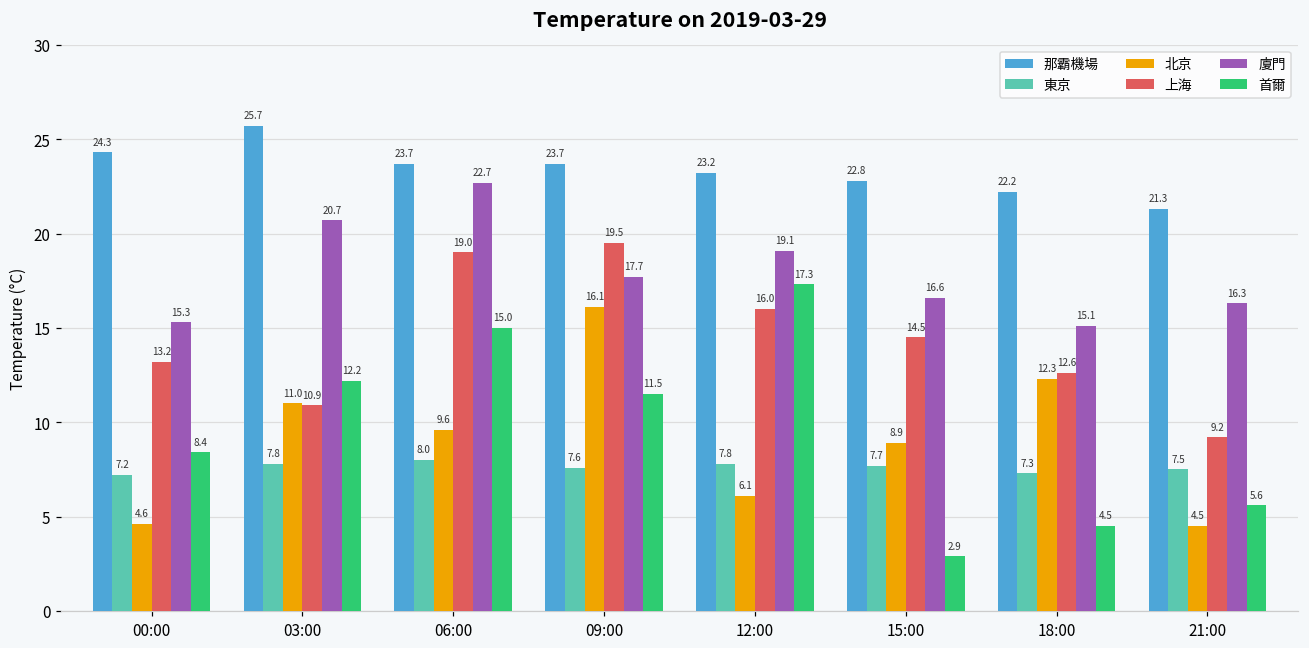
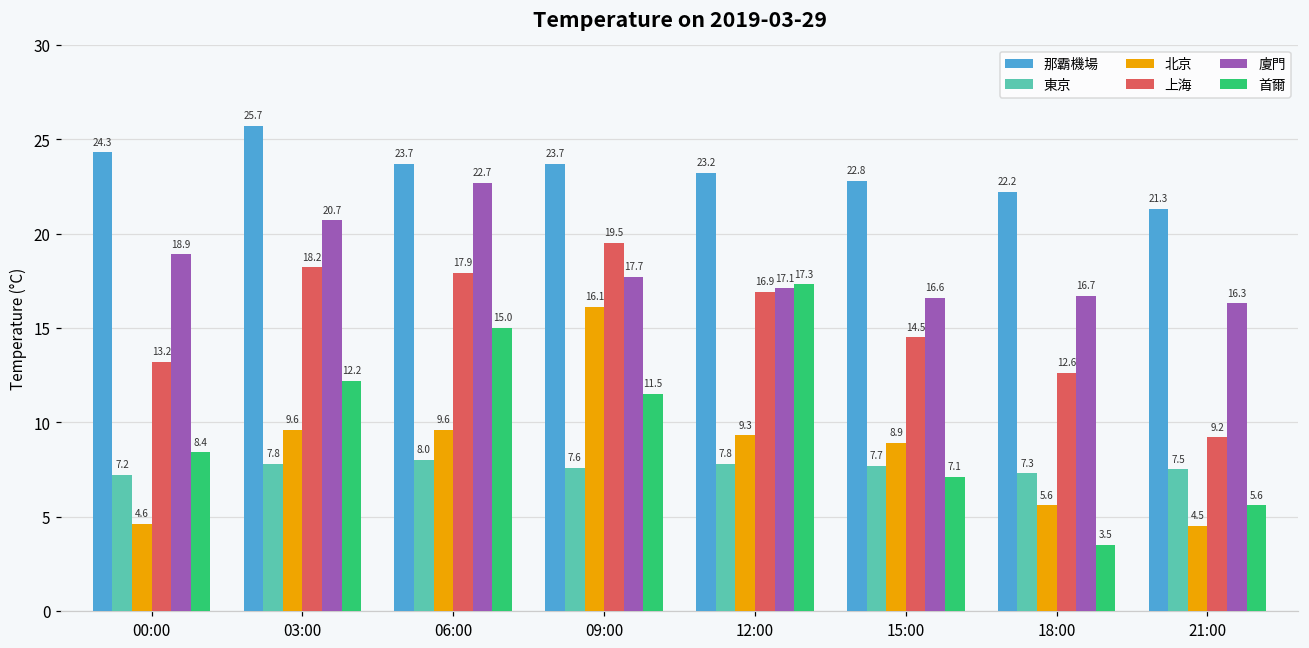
廈門, 00:00: 15.3 -> 18.9
北京, 03:00: 11.0 -> 9.6
上海, 03:00: 10.9 -> 18.2
上海, 06:00: 19.0 -> 17.9
北京, 12:00: 6.1 -> 9.3
上海, 12:00: 16.0 -> 16.9
廈門, 12:00: 19.1 -> 17.1
首爾, 15:00: 2.9 -> 7.1
北京, 18:00: 12.3 -> 5.6
廈門, 18:00: 15.1 -> 16.7
首爾, 18:00: 4.5 -> 3.5
